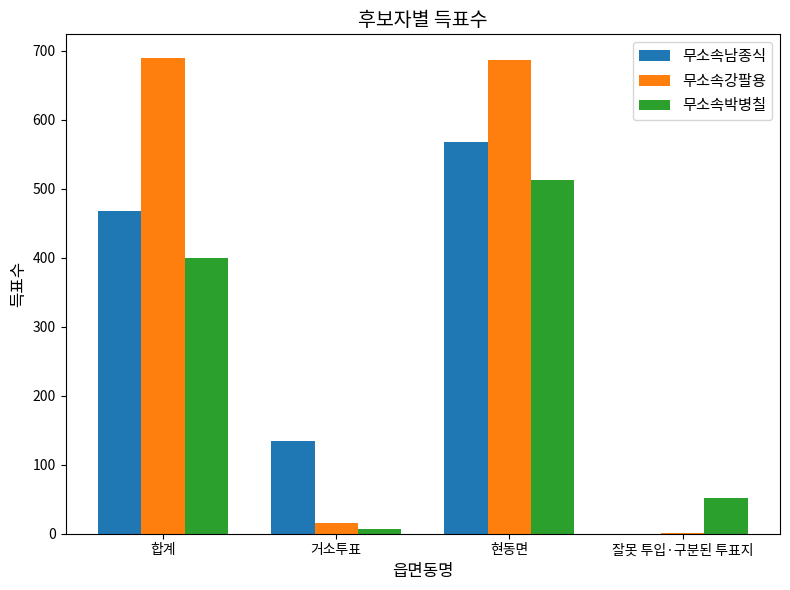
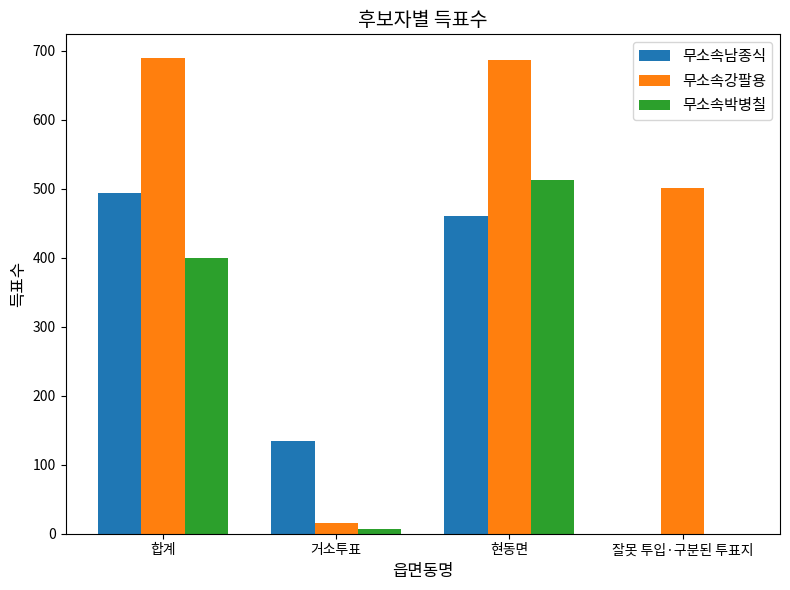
무소속남종식, 합계: 470 -> 490
무소속남종식, 현동면: 570 -> 460
무소속강팔용, 잘못 투입·구분된 투표지: 0 -> 500
무소속박병칠, 잘못 투입·구분된 투표지: 50 -> 0
